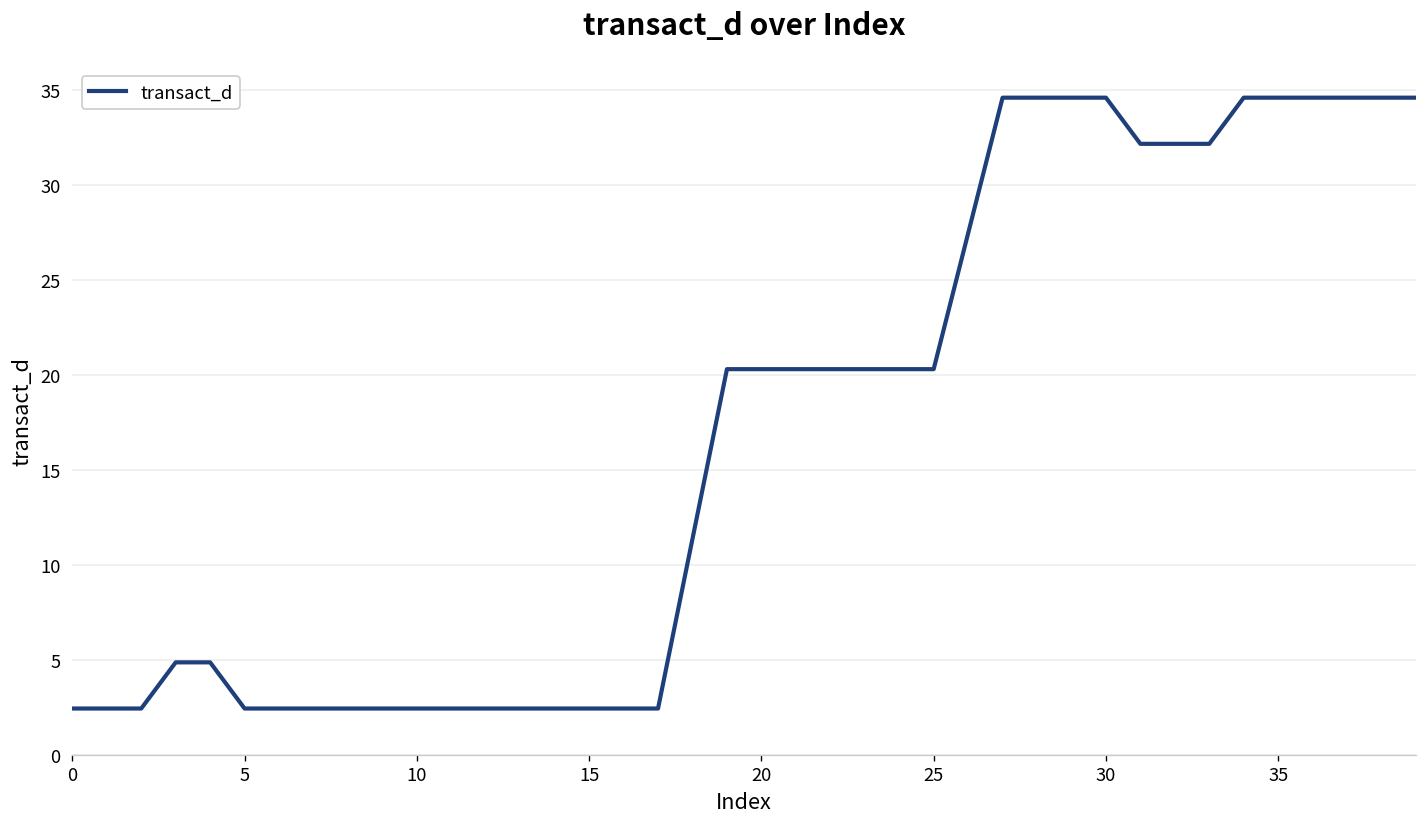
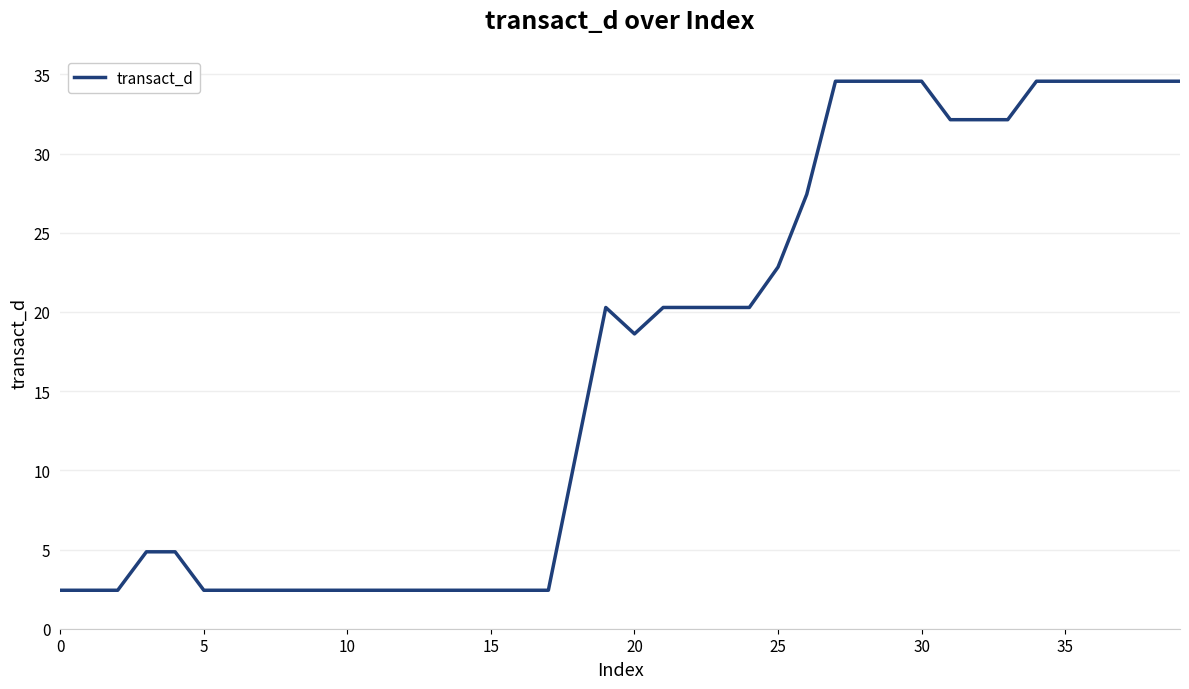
20: 20.3 -> 18.6
25: 20.3 -> 22.8
